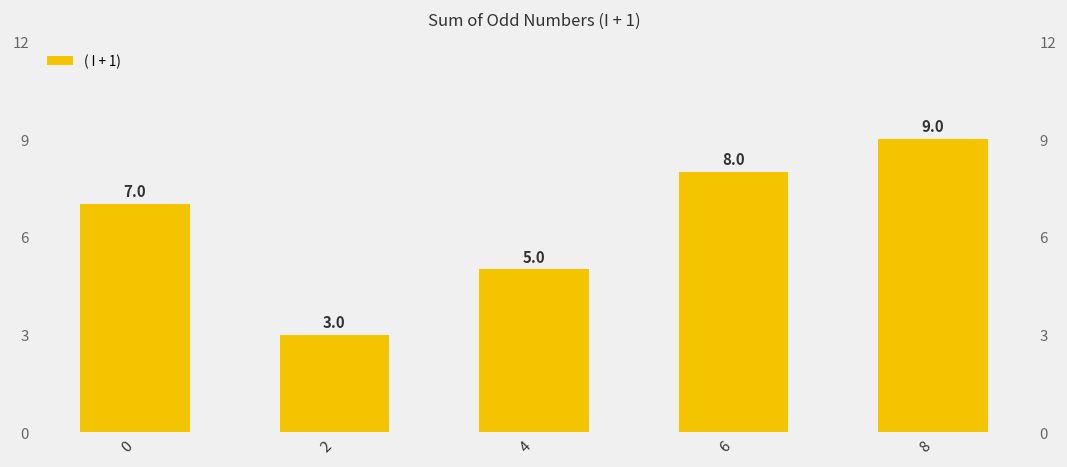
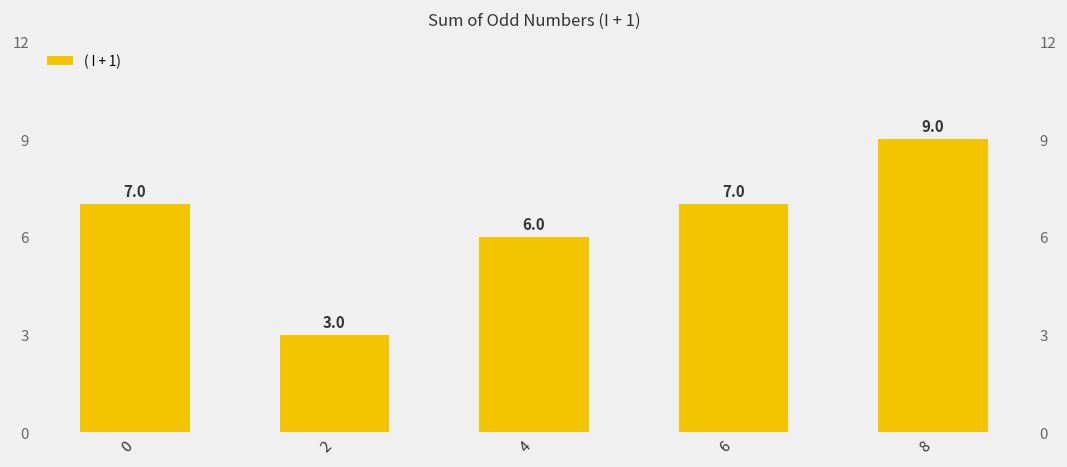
4: 5.0 -> 6.0
6: 8.0 -> 7.0
